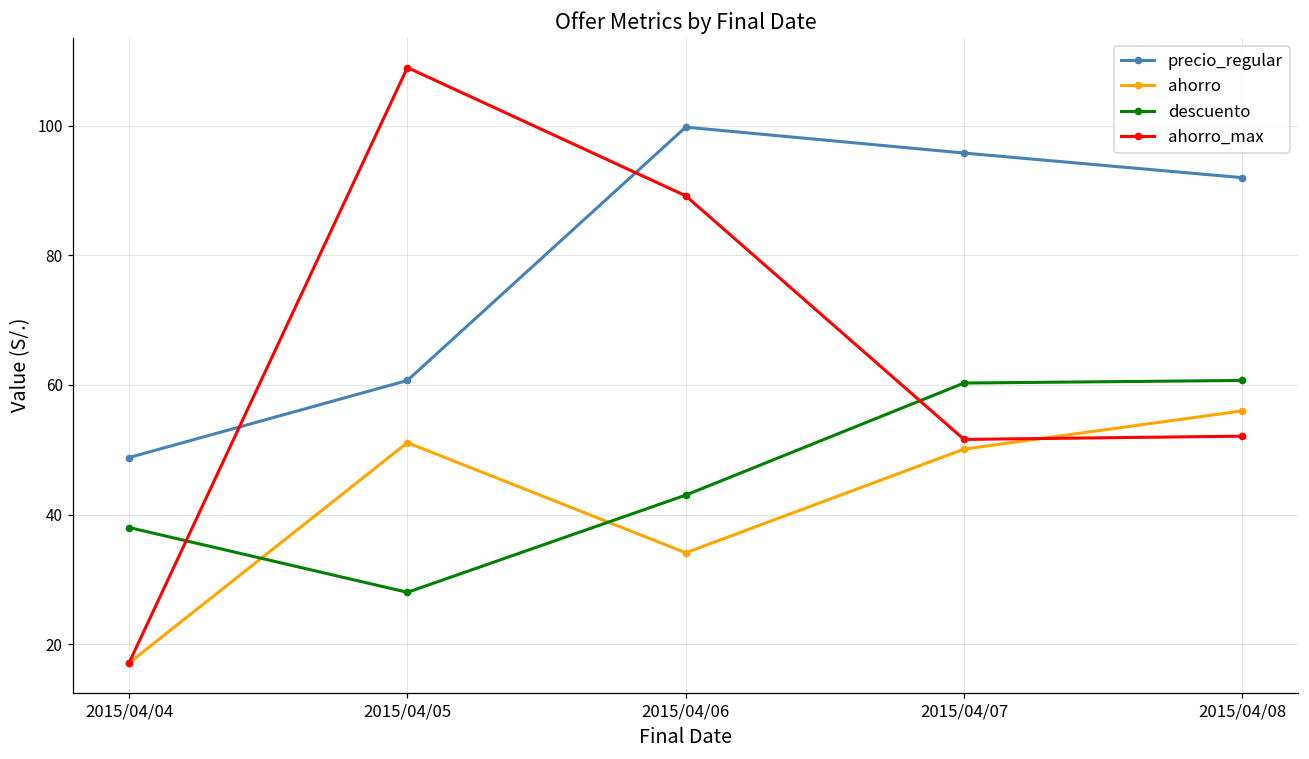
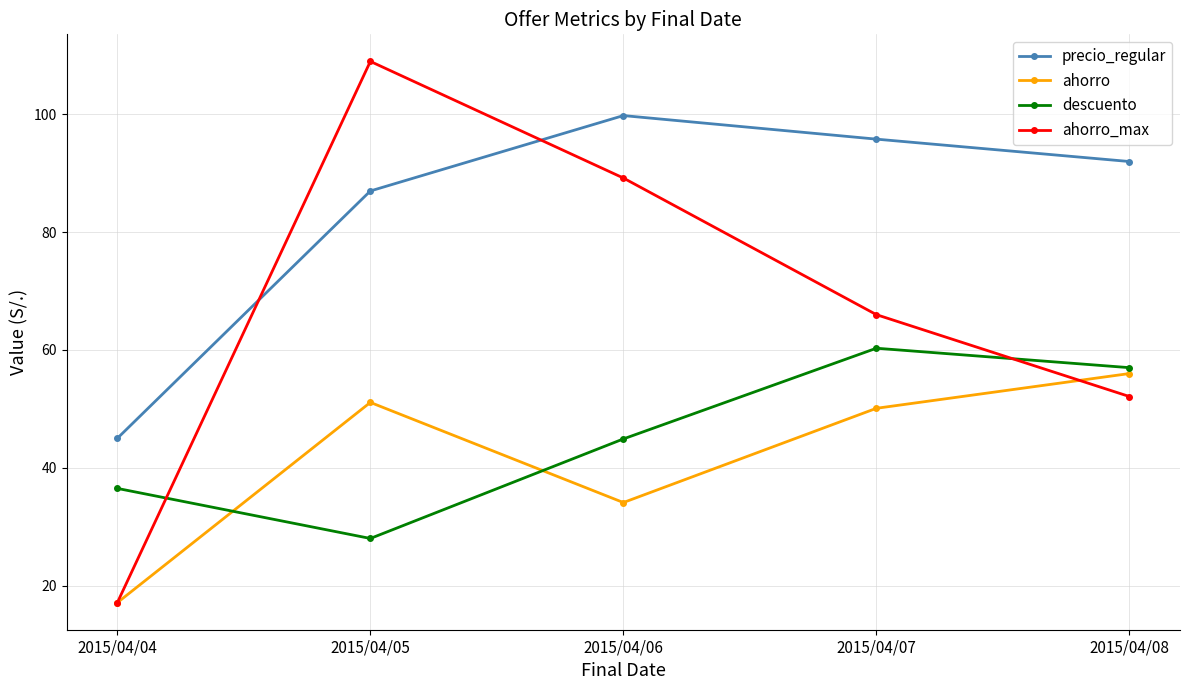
precio_regular, 2015/04/04: 49 -> 45
descuento, 2015/04/04: 38 -> 37
precio_regular, 2015/04/05: 61 -> 87
descuento, 2015/04/06: 43 -> 45
ahorro_max, 2015/04/07: 52 -> 66
descuento, 2015/04/08: 61 -> 57
